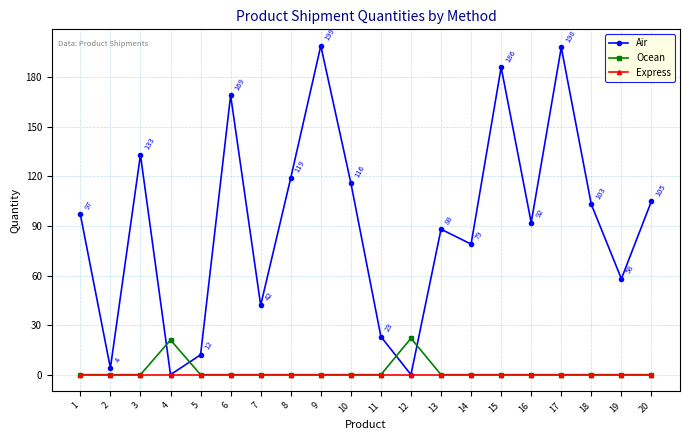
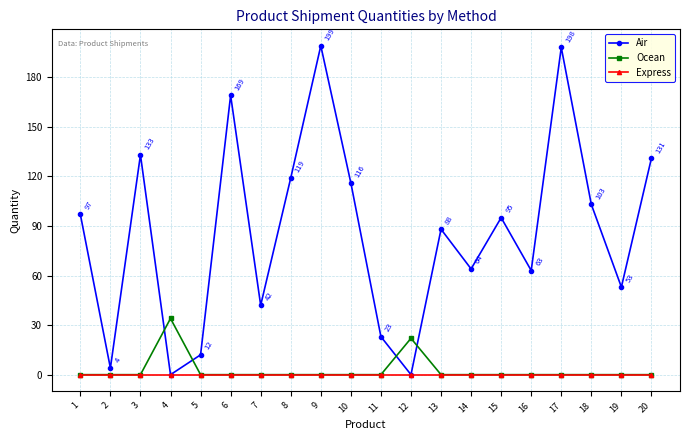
Ocean, 4: 21 -> 34
Air, 14: 79 -> 64
Air, 15: 186 -> 95
Air, 16: 92 -> 63
Air, 19: 58 -> 53
Air, 20: 105 -> 131
